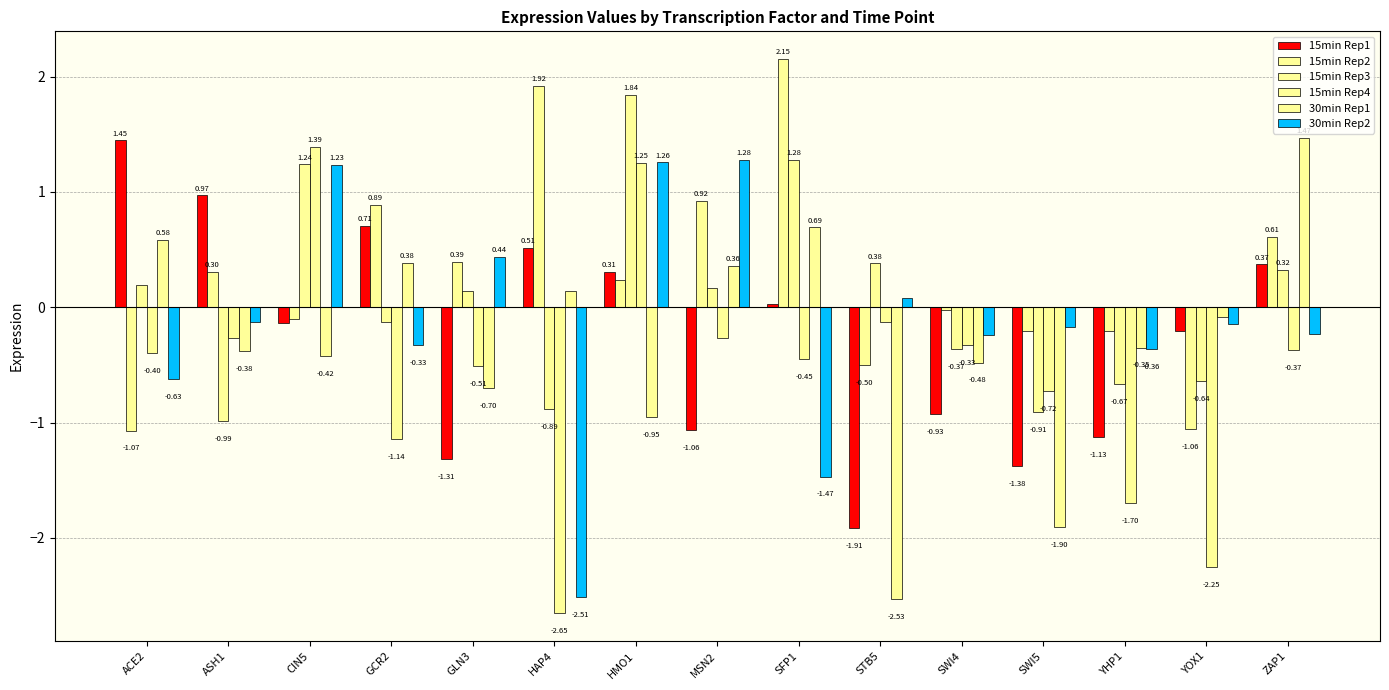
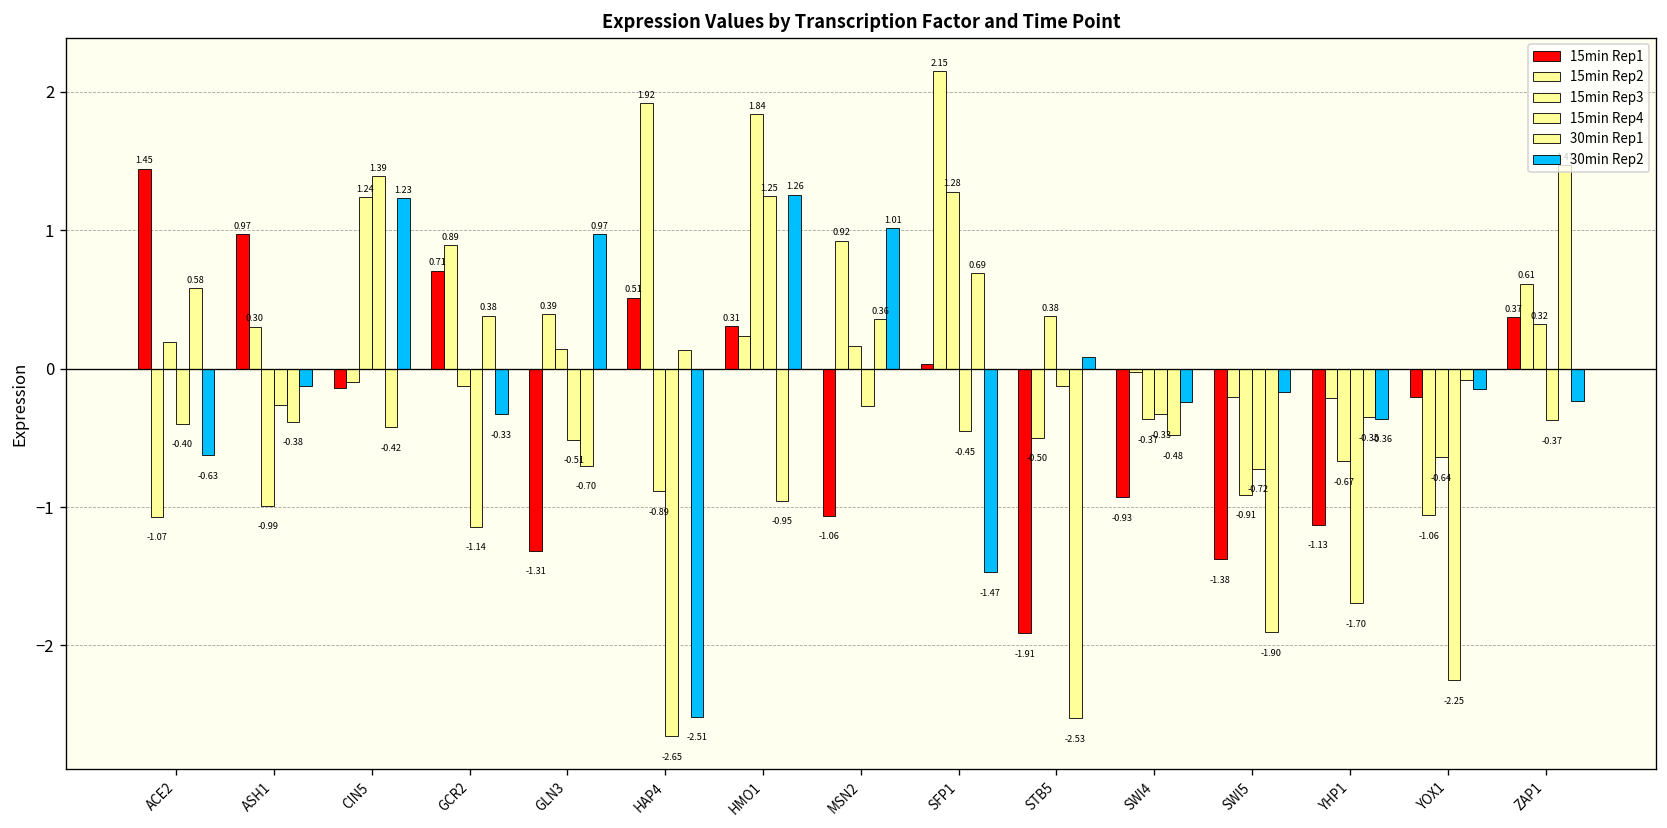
30min Rep2, GLN3: 0.44 -> 0.97
30min Rep2, MSN2: 1.28 -> 1.01
